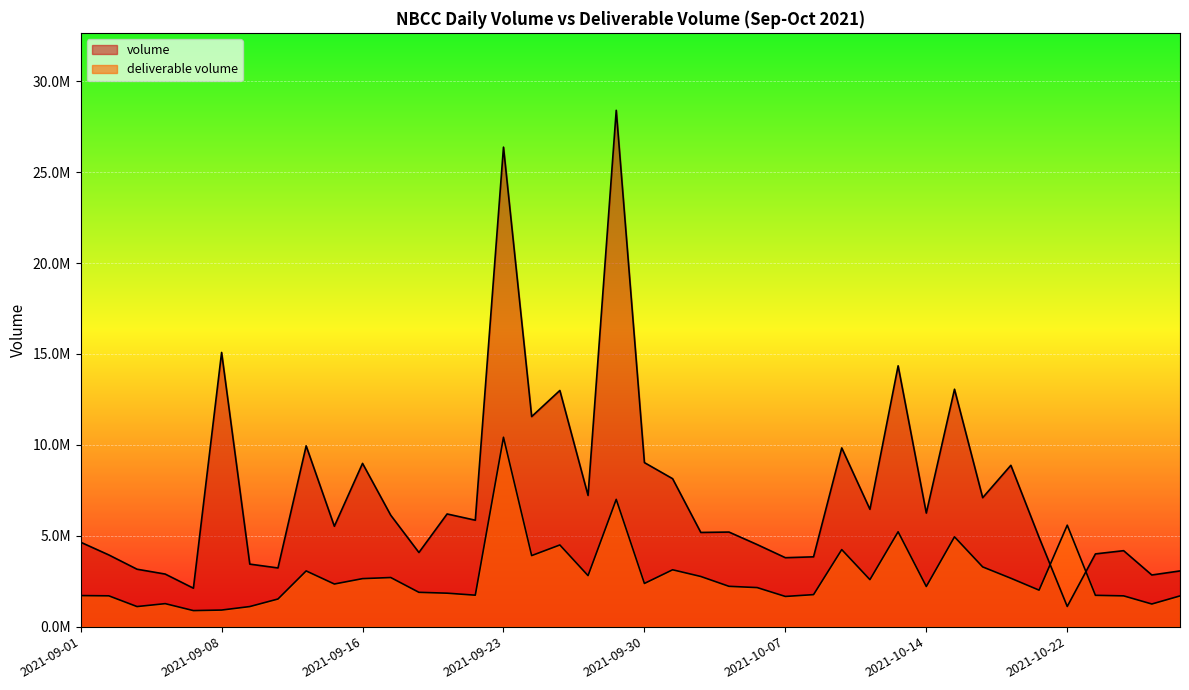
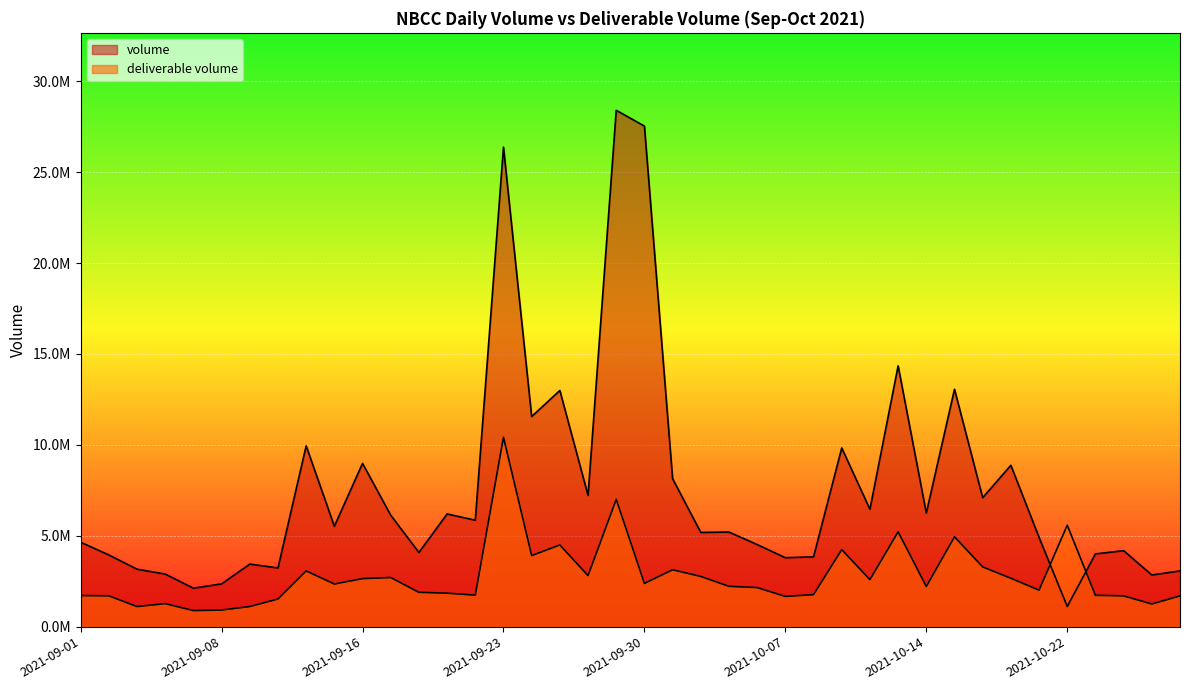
volume, 2021-09-08: 15100000 -> 2400000
volume, 2021-09-30: 9000000 -> 27500000
